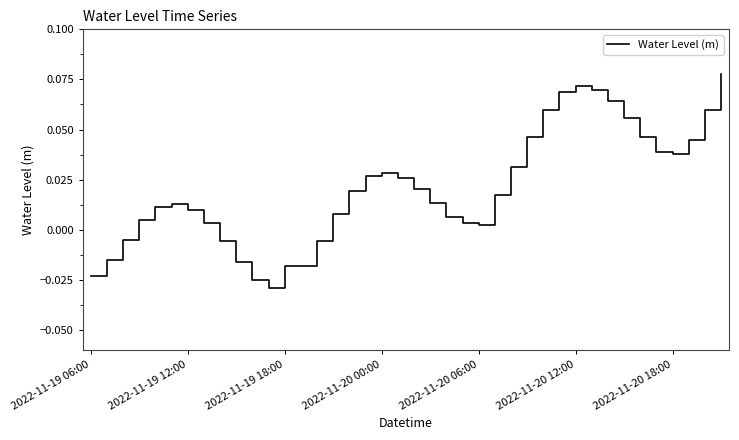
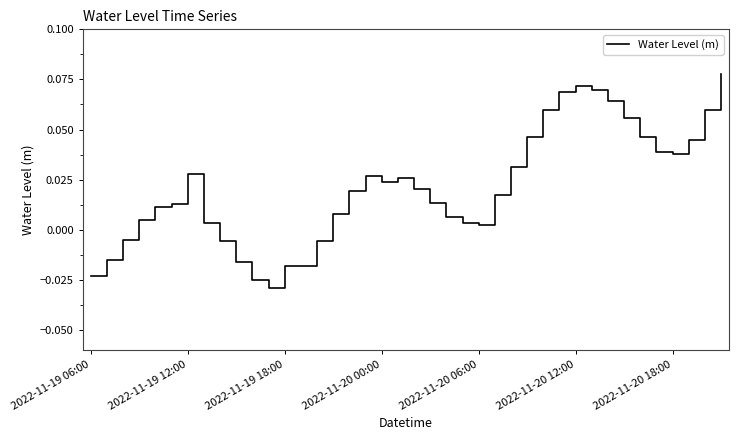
2022-11-19 12:00: 0.010 -> 0.028
2022-11-20 00:00: 0.028 -> 0.024
